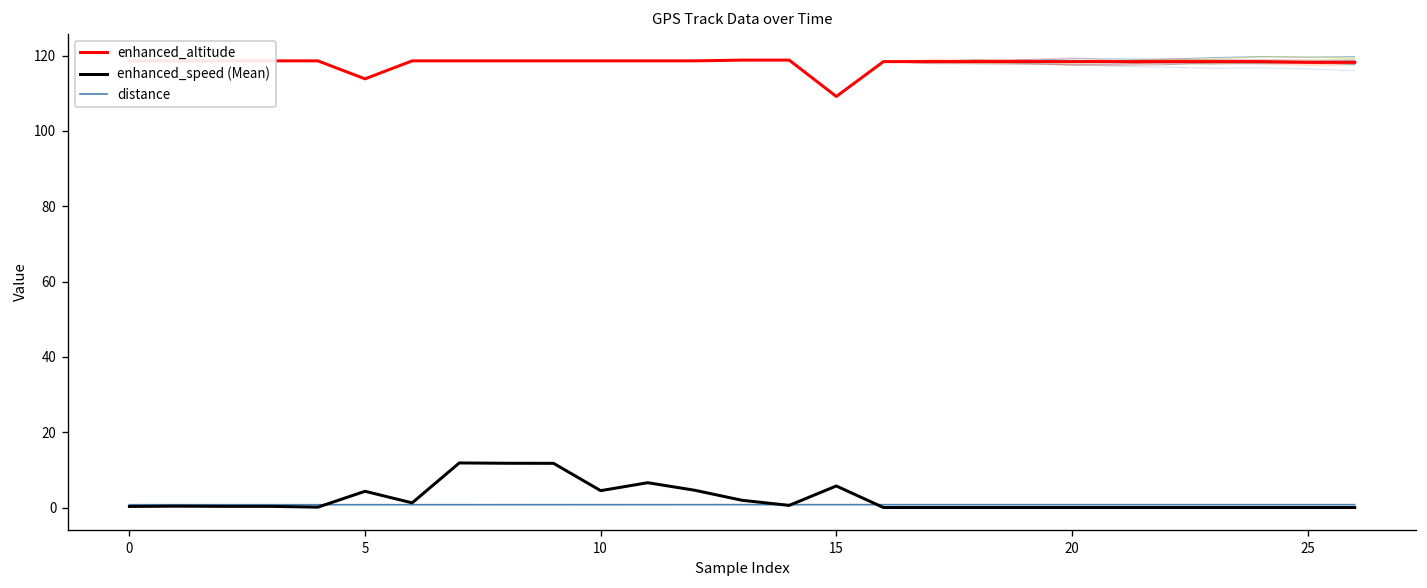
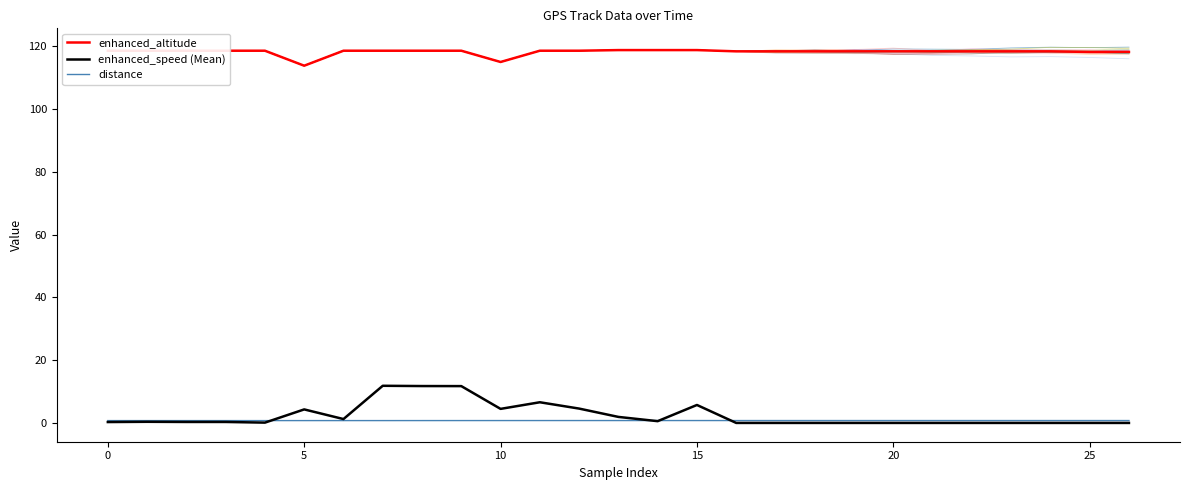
enhanced_altitude, 10: 119 -> 115
enhanced_altitude, 15: 109 -> 119
